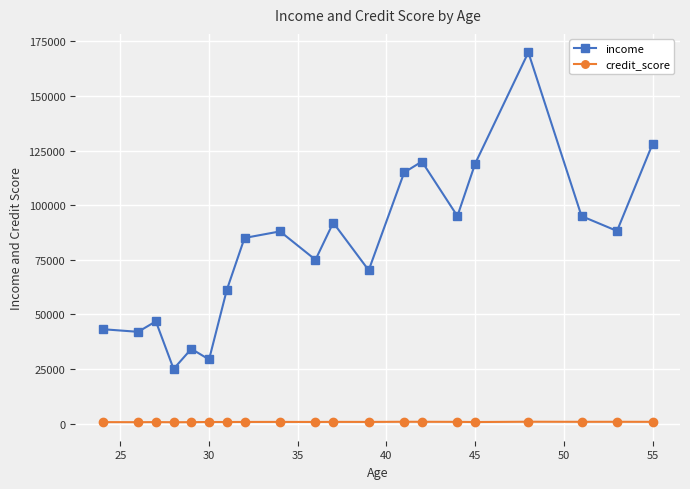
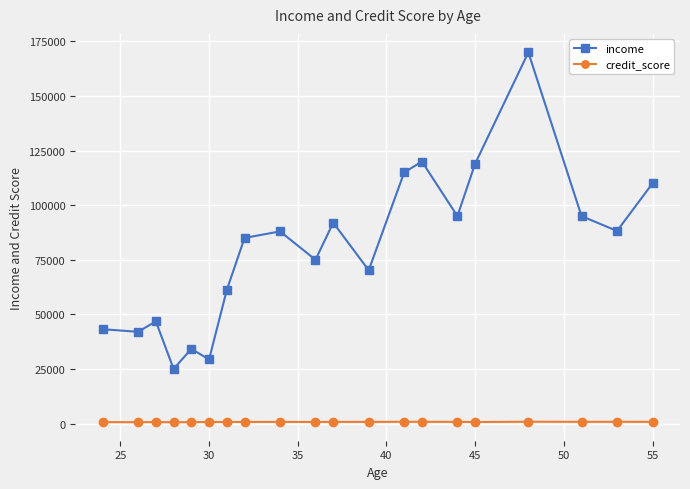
income, 55: 128000 -> 110000
